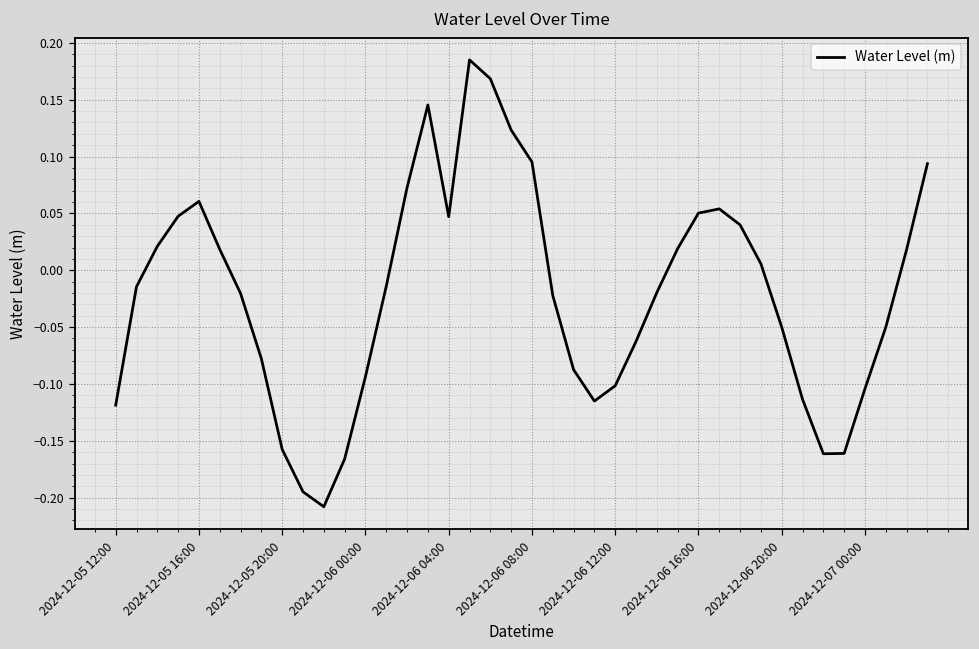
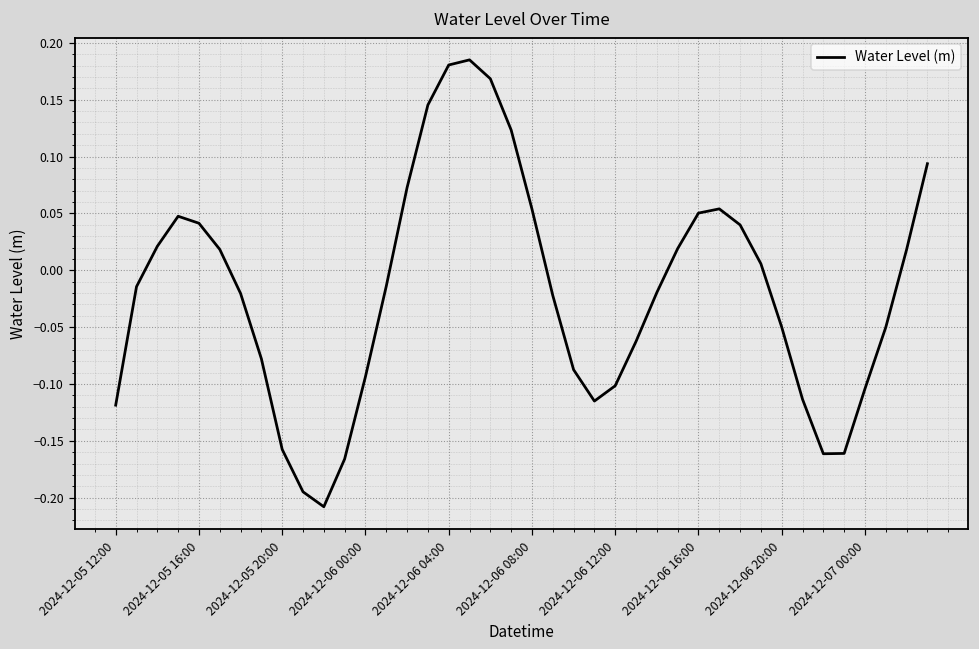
2024-12-05 16:00: 0.061 -> 0.041
2024-12-06 04:00: 0.047 -> 0.181
2024-12-06 08:00: 0.095 -> 0.054
